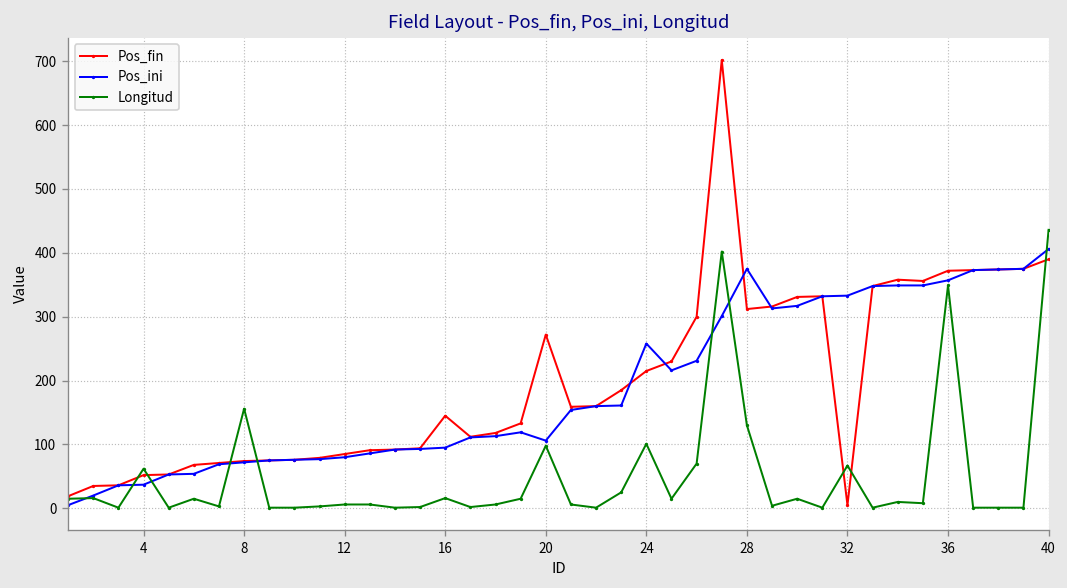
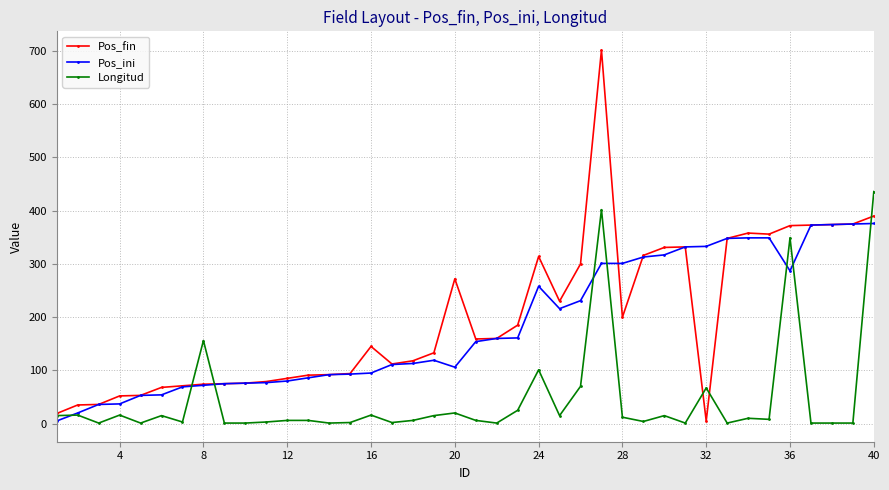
Longitud, 4: 60 -> 20
Longitud, 20: 100 -> 20
Pos_fin, 24: 220 -> 310
Pos_fin, 28: 310 -> 200
Pos_ini, 28: 380 -> 300
Longitud, 28: 130 -> 10
Pos_ini, 36: 360 -> 290
Pos_ini, 40: 410 -> 380
